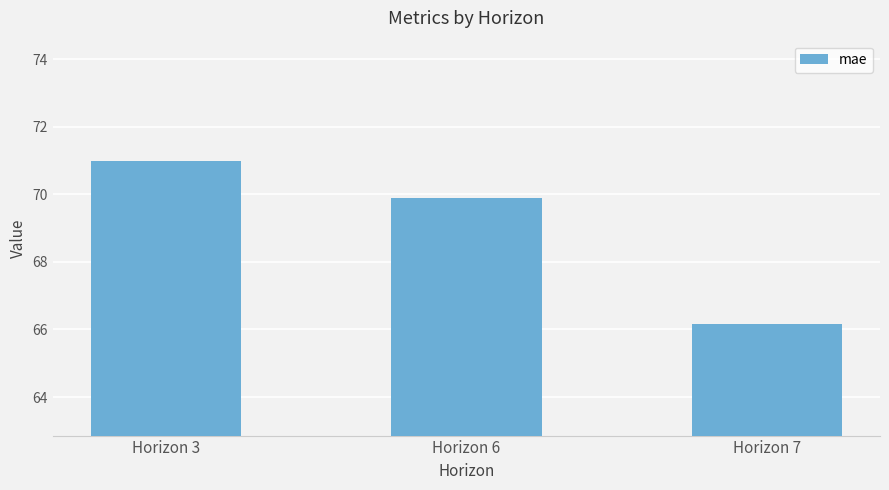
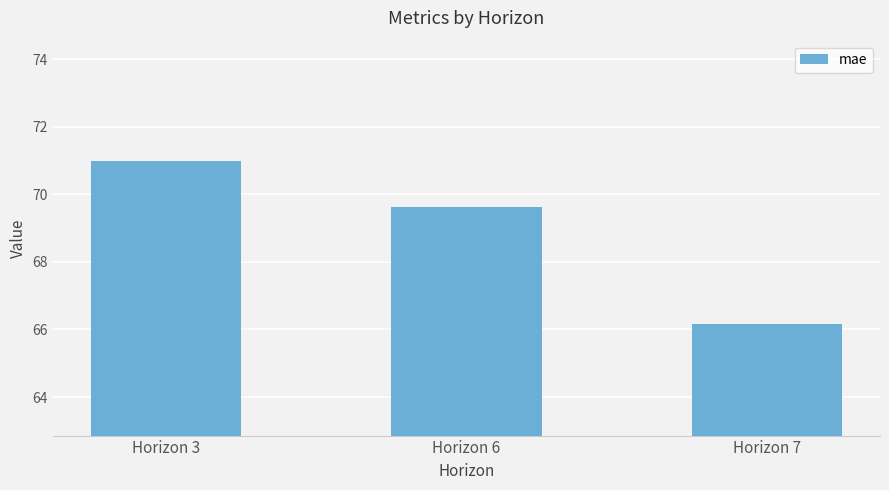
Horizon 6: 69.9 -> 69.6
